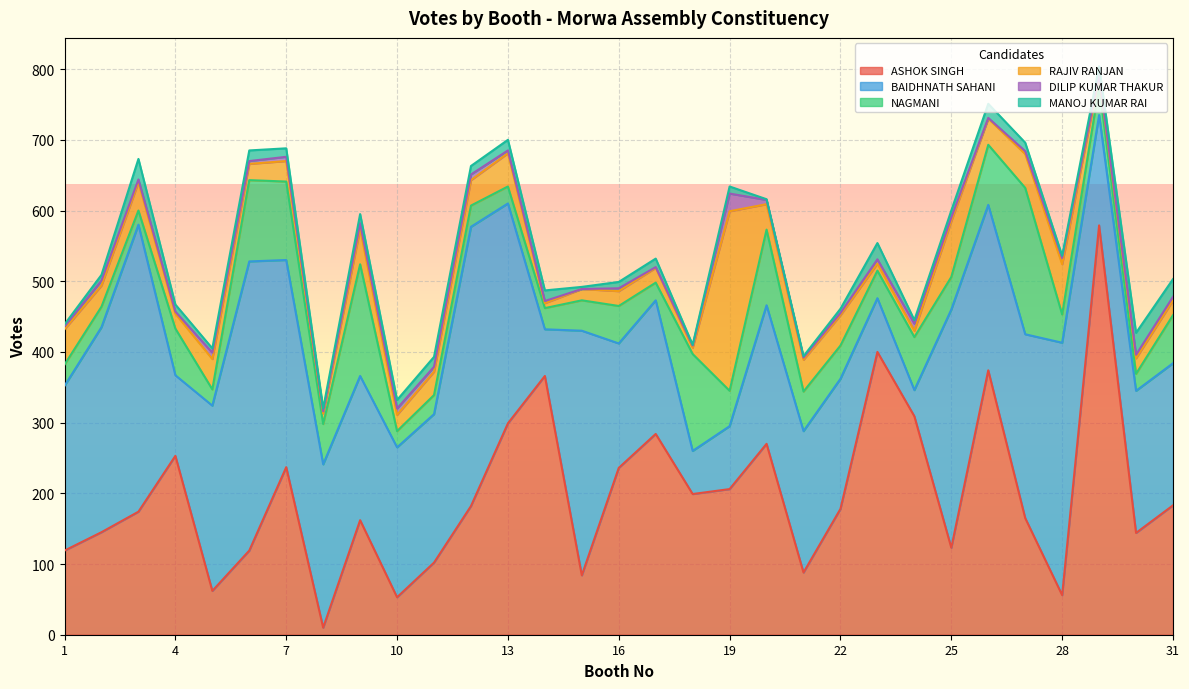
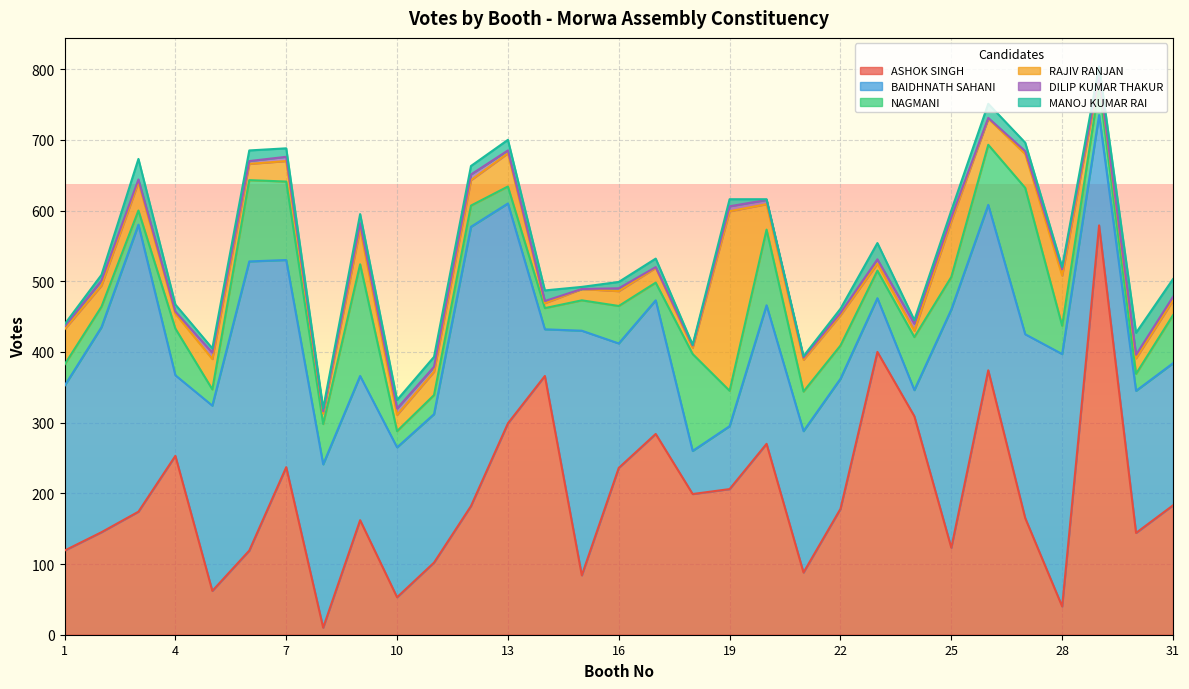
DILIP KUMAR THAKUR, 19: 30 -> 10
ASHOK SINGH, 28: 60 -> 40
